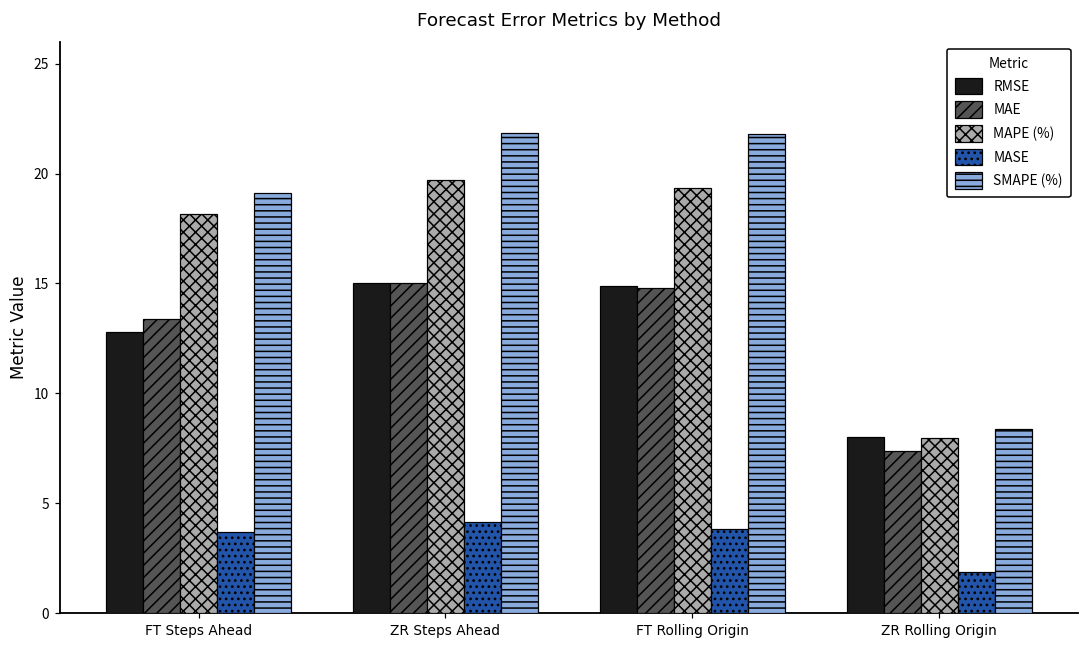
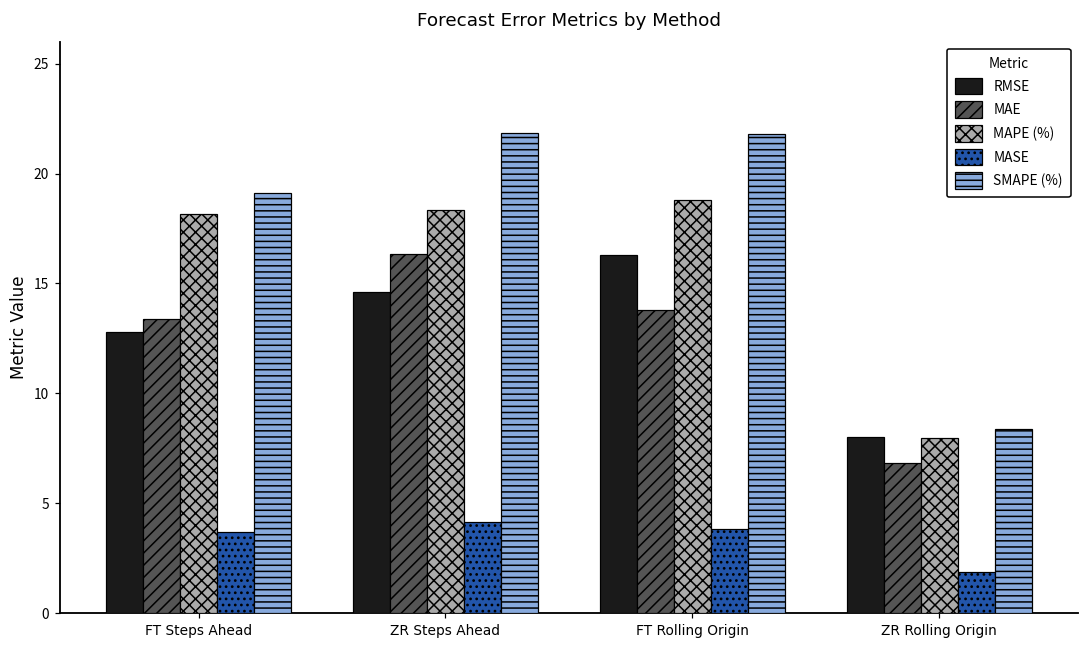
RMSE, ZR Steps Ahead: 15.0 -> 14.6
MAE, ZR Steps Ahead: 15.0 -> 16.3
MAPE (%), ZR Steps Ahead: 19.7 -> 18.3
RMSE, FT Rolling Origin: 14.9 -> 16.3
MAE, FT Rolling Origin: 14.8 -> 13.8
MAPE (%), FT Rolling Origin: 19.3 -> 18.8
MAE, ZR Rolling Origin: 7.4 -> 6.8
